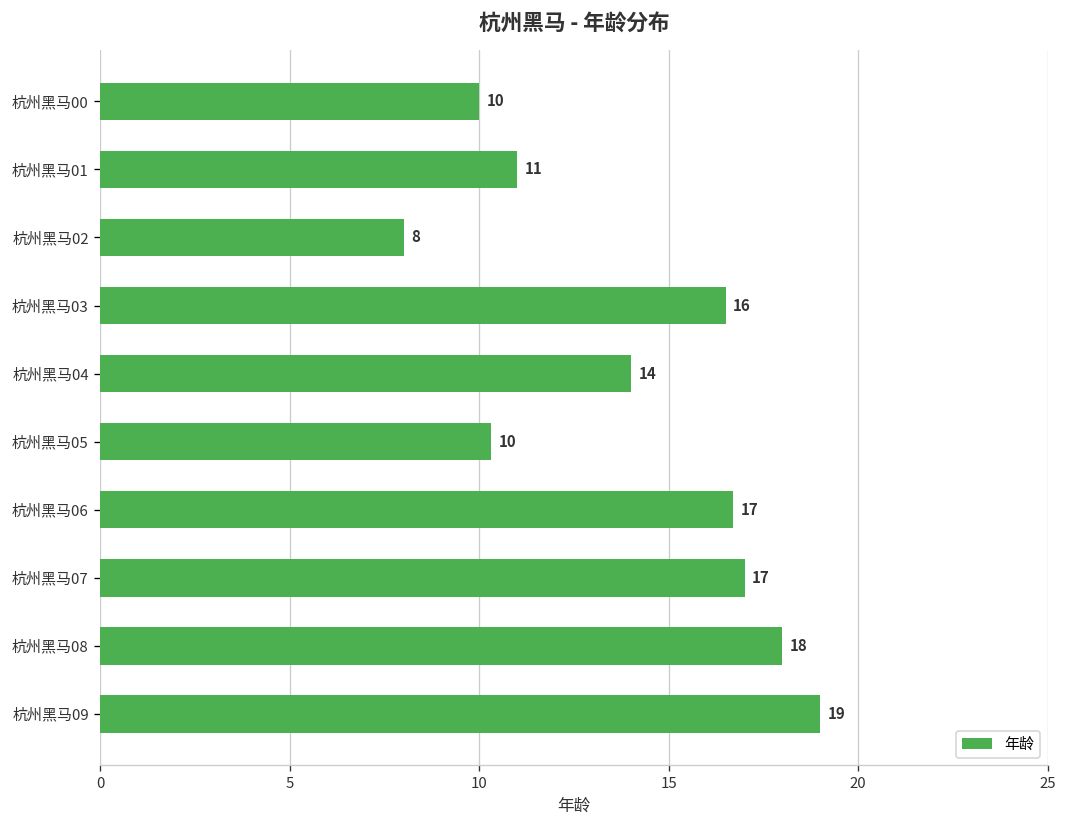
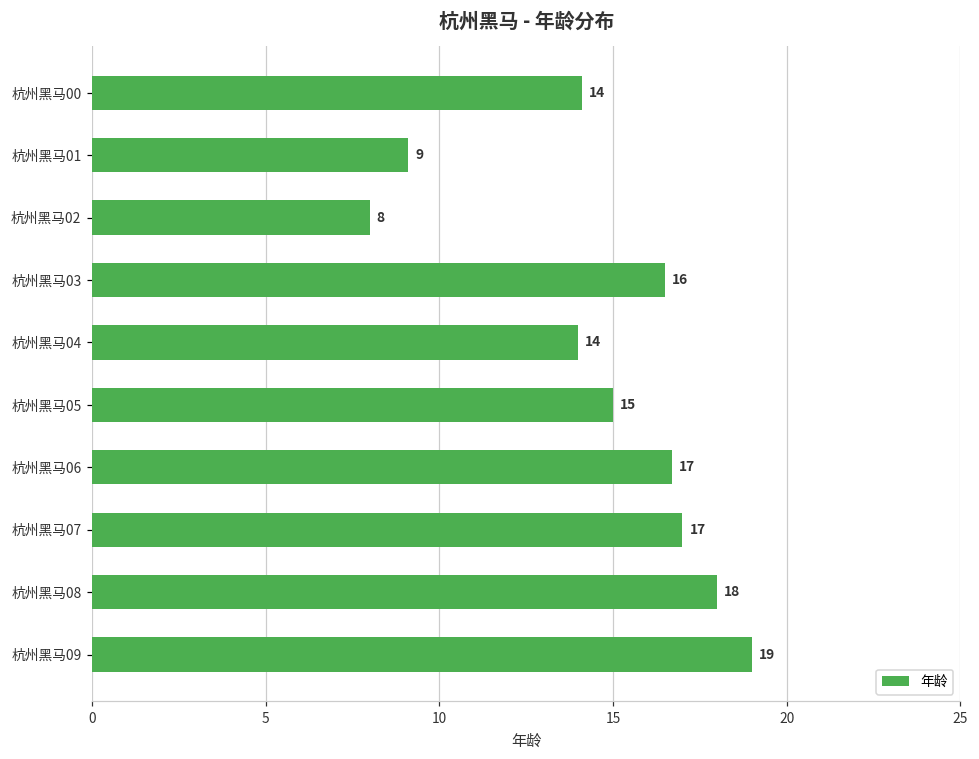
杭州黑马00: 10 -> 14
杭州黑马01: 11 -> 9
杭州黑马05: 10 -> 15
